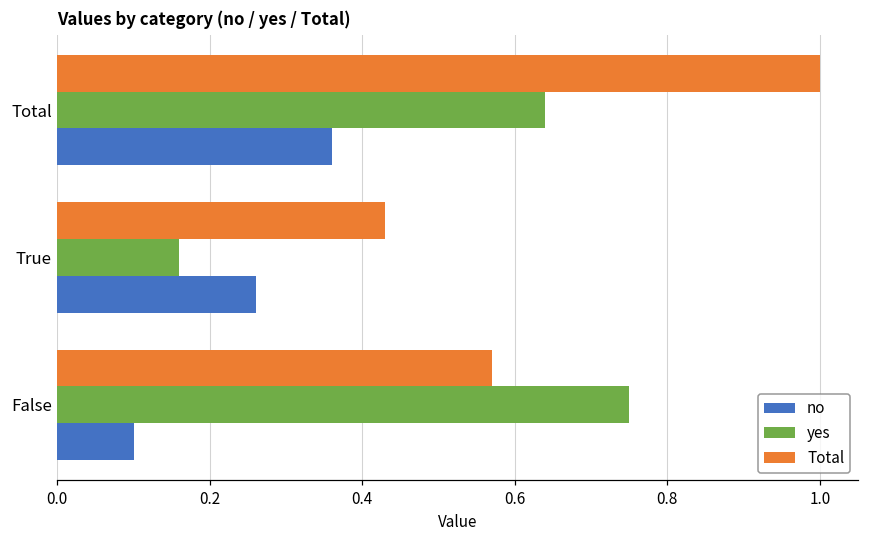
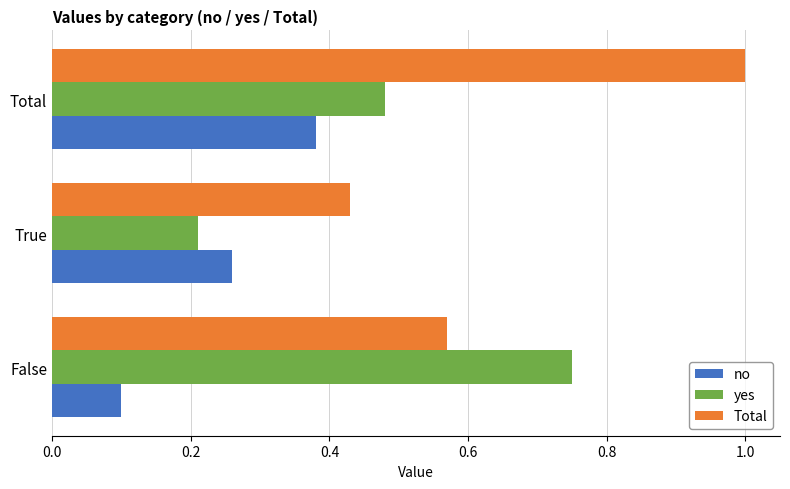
yes, Total: 0.64 -> 0.48
no, Total: 0.36 -> 0.38
yes, True: 0.16 -> 0.21
